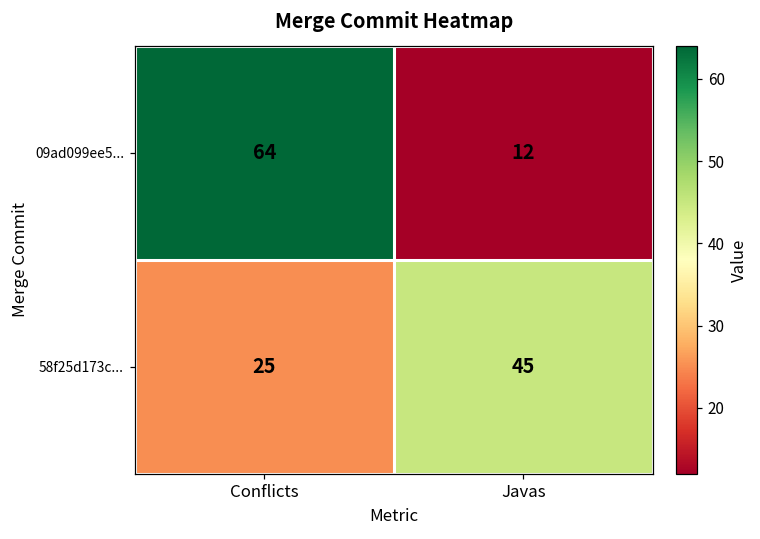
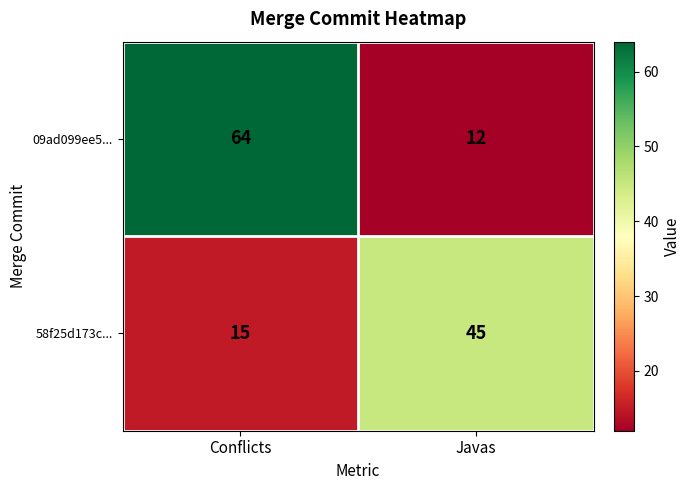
58f25d173c..., Conflicts: 25 -> 15
